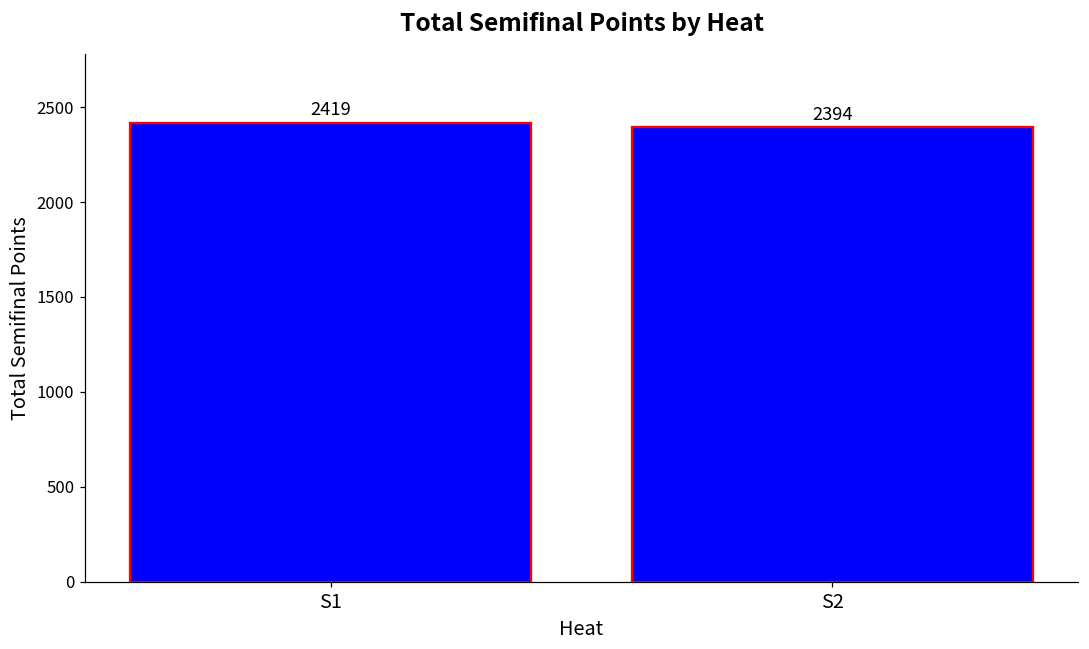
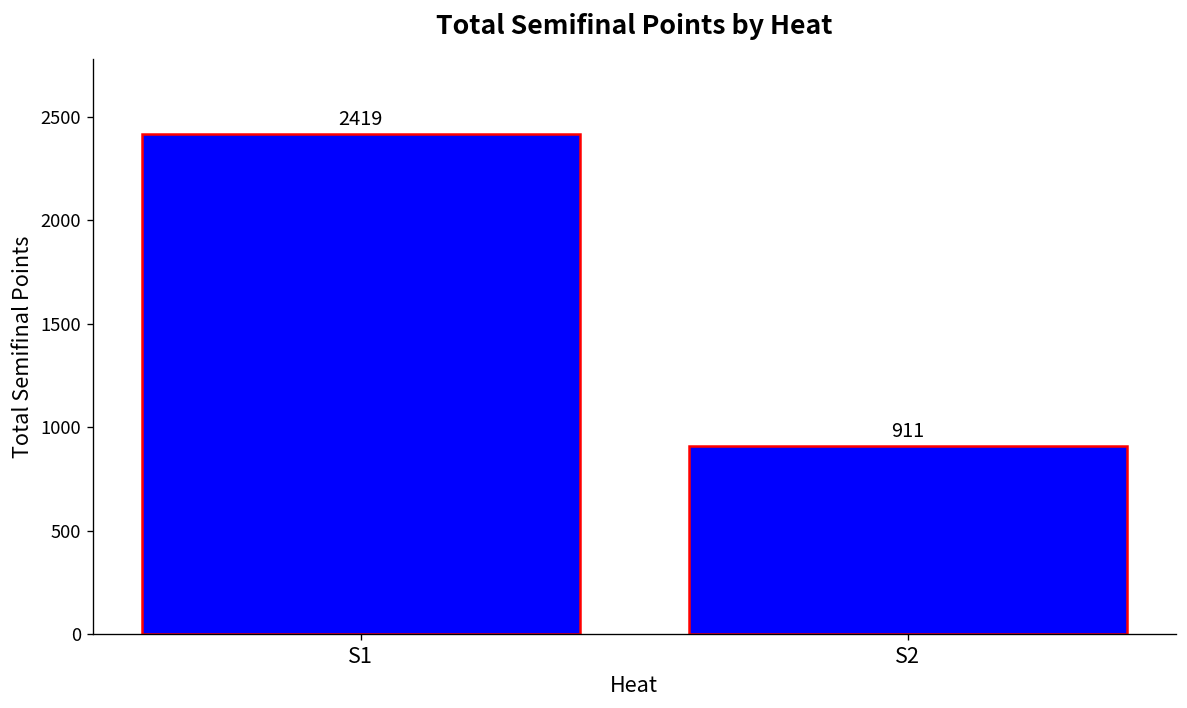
S2: 2394 -> 911
